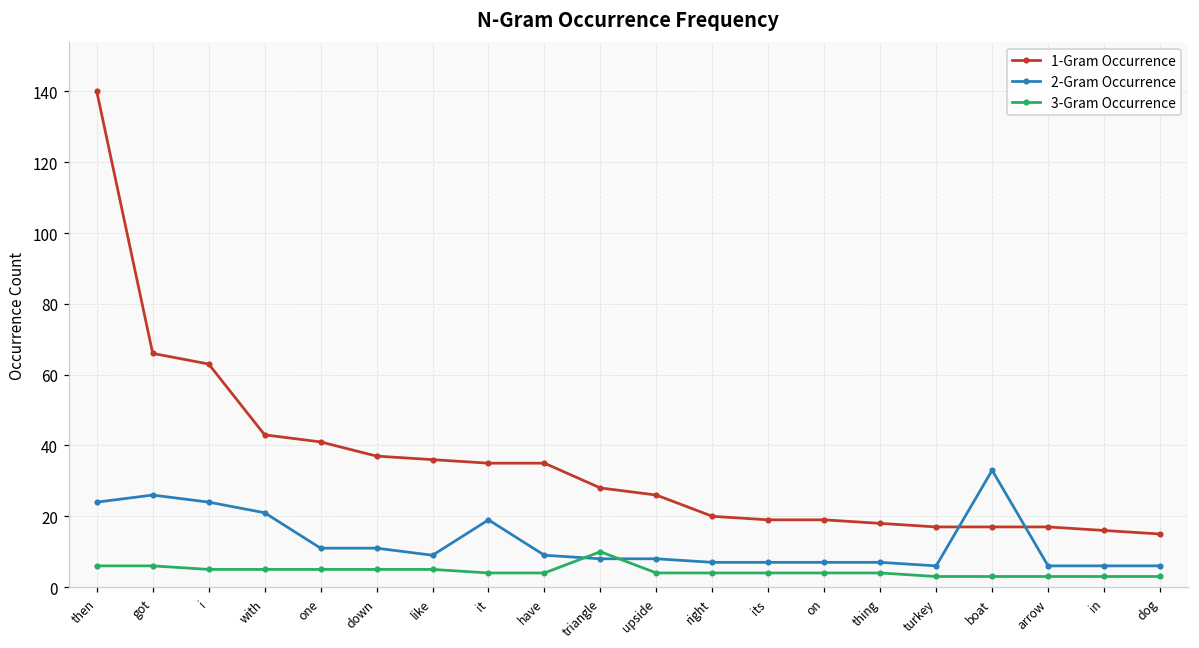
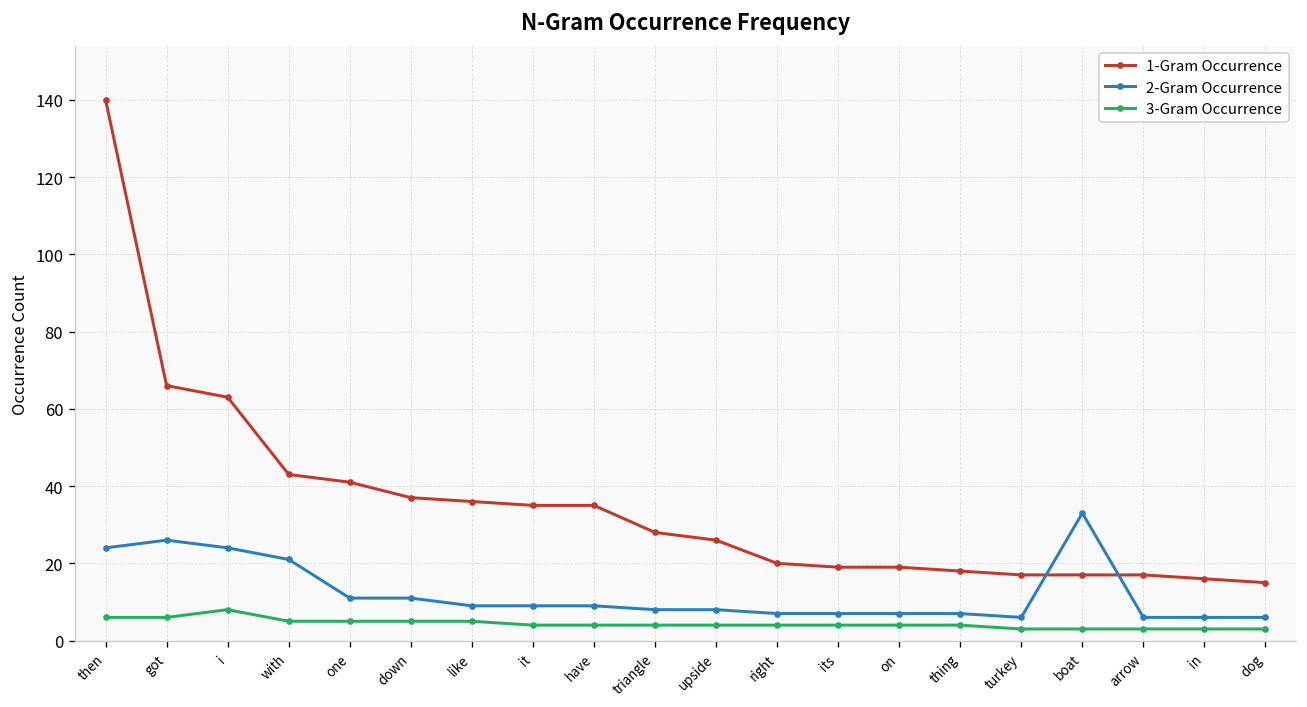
3-Gram Occurrence, i: 5 -> 8
2-Gram Occurrence, it: 19 -> 9
3-Gram Occurrence, triangle: 10 -> 4
